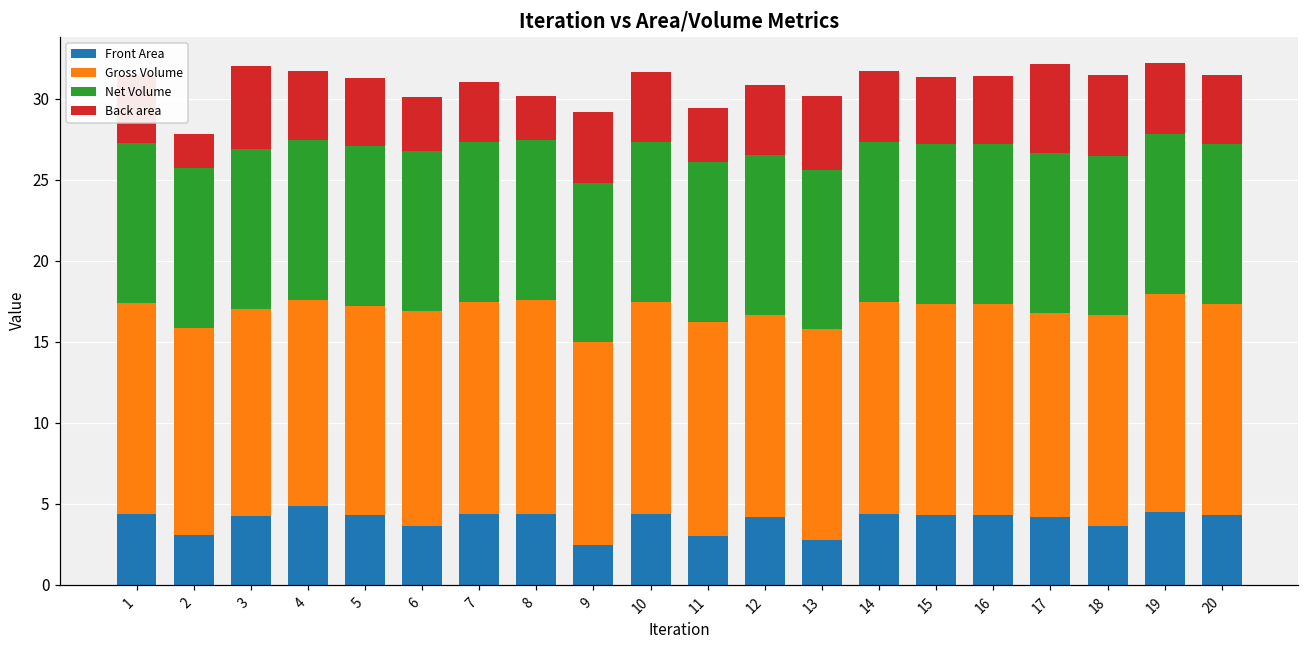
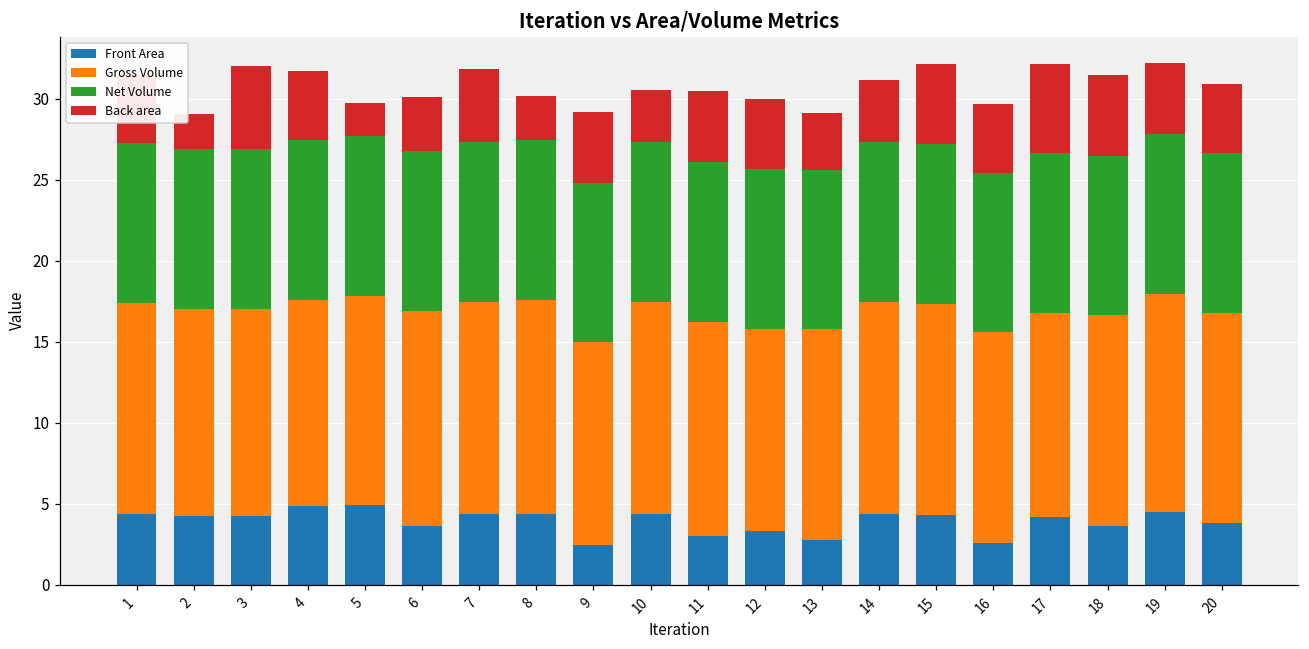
Front Area, 2: 3.1 -> 4.3
Front Area, 5: 4.3 -> 4.9
Back area, 5: 4.2 -> 2.1
Back area, 7: 3.7 -> 4.5
Back area, 10: 4.3 -> 3.2
Back area, 11: 3.3 -> 4.4
Front Area, 12: 4.2 -> 3.3
Back area, 13: 4.5 -> 3.5
Back area, 14: 4.4 -> 3.8
Back area, 15: 4.2 -> 4.9
Front Area, 16: 4.3 -> 2.6
Front Area, 20: 4.3 -> 3.8
